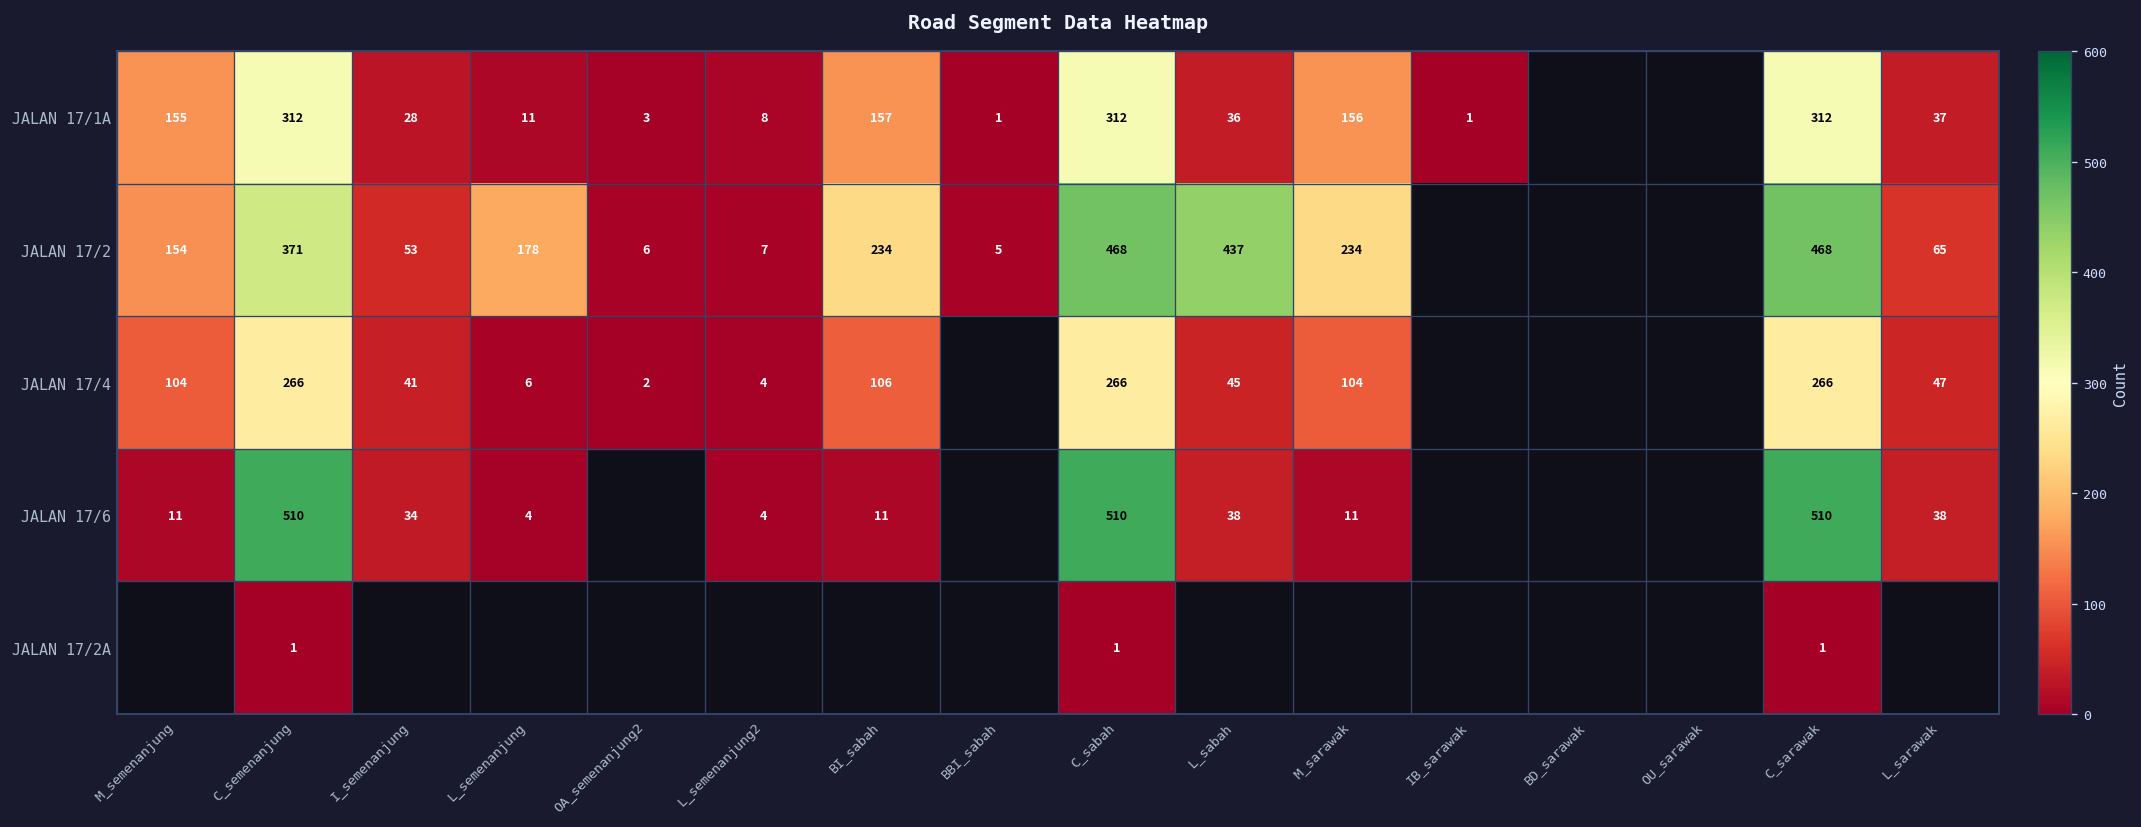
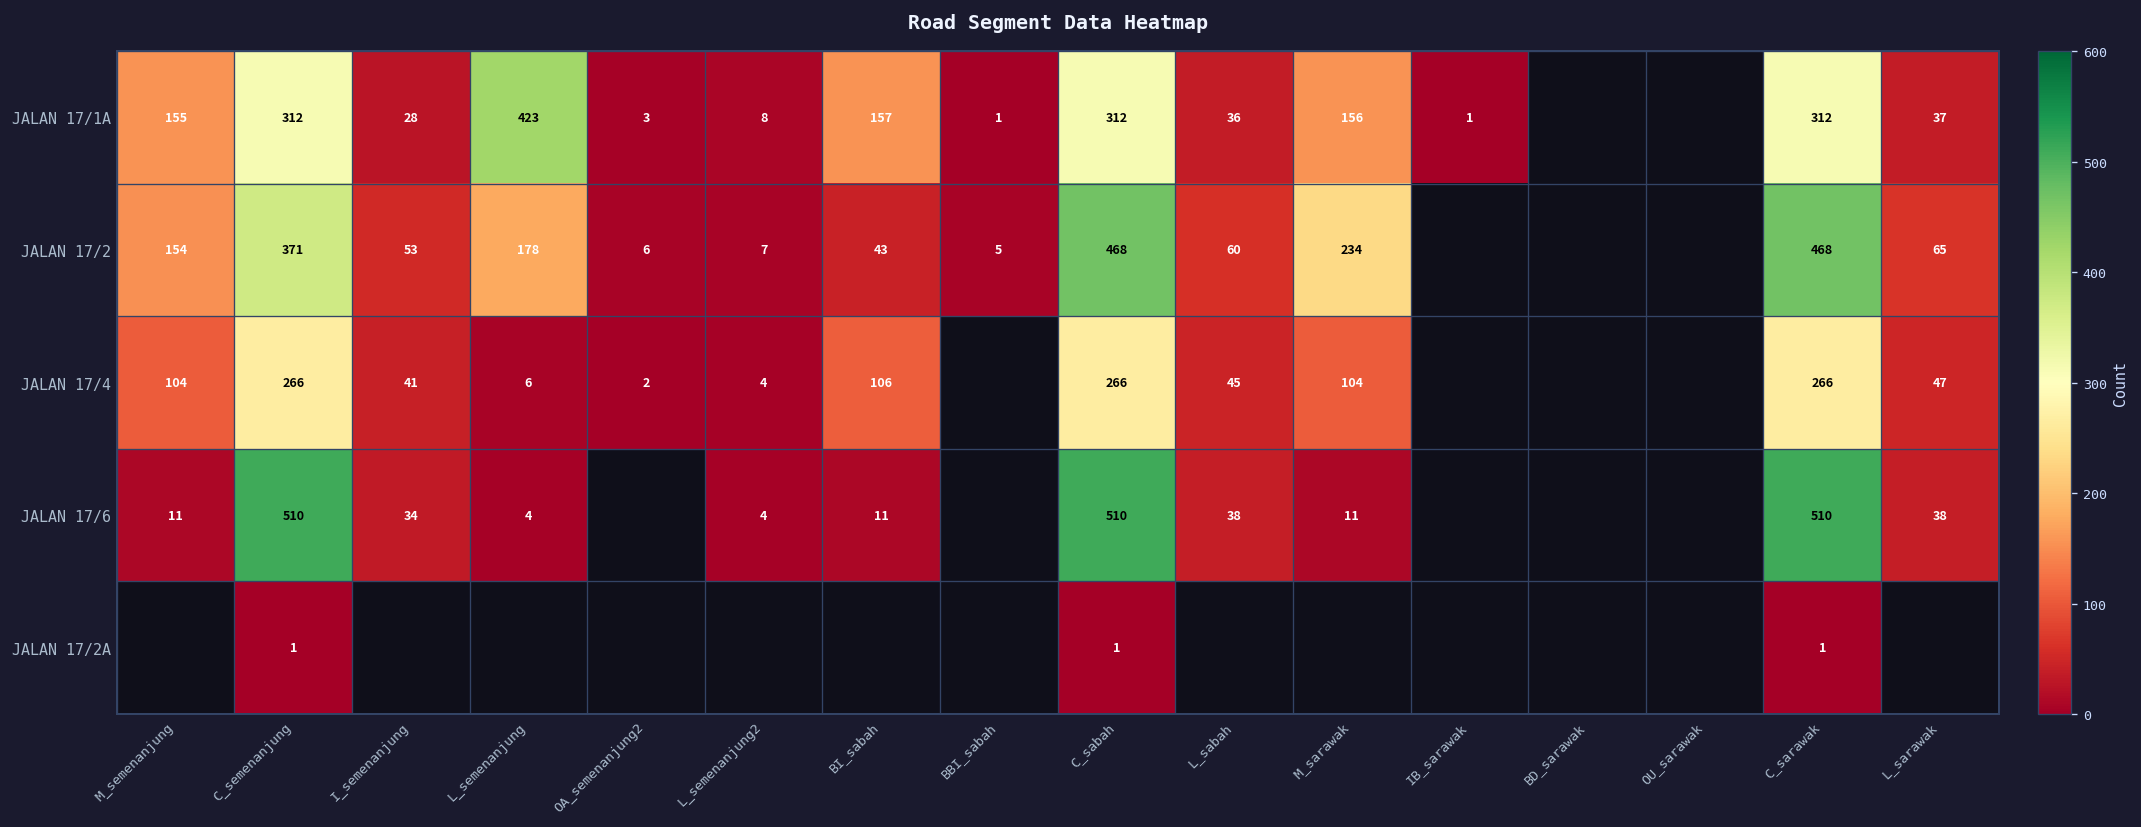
JALAN 17/1A, L_semenanjung: 11 -> 423
JALAN 17/2, BI_sabah: 234 -> 43
JALAN 17/2, L_sabah: 437 -> 60
